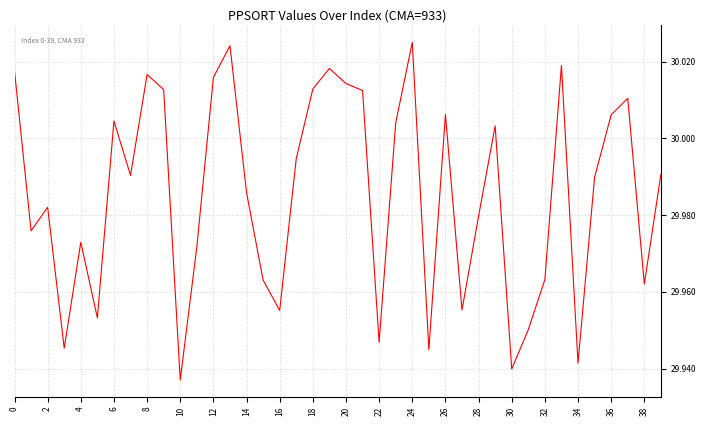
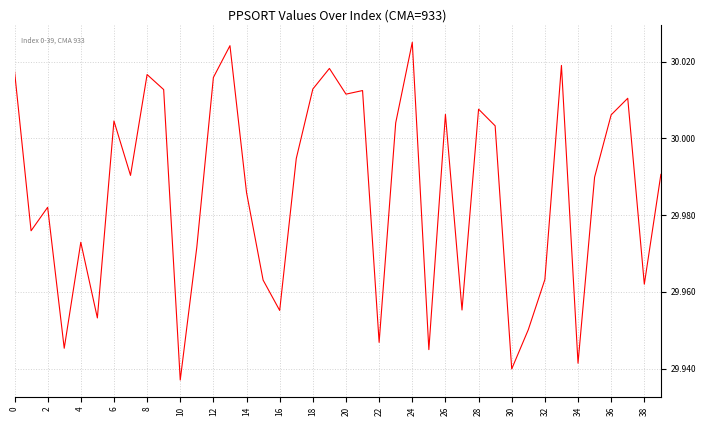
20: 30.014 -> 30.011
28: 29.980 -> 30.008
